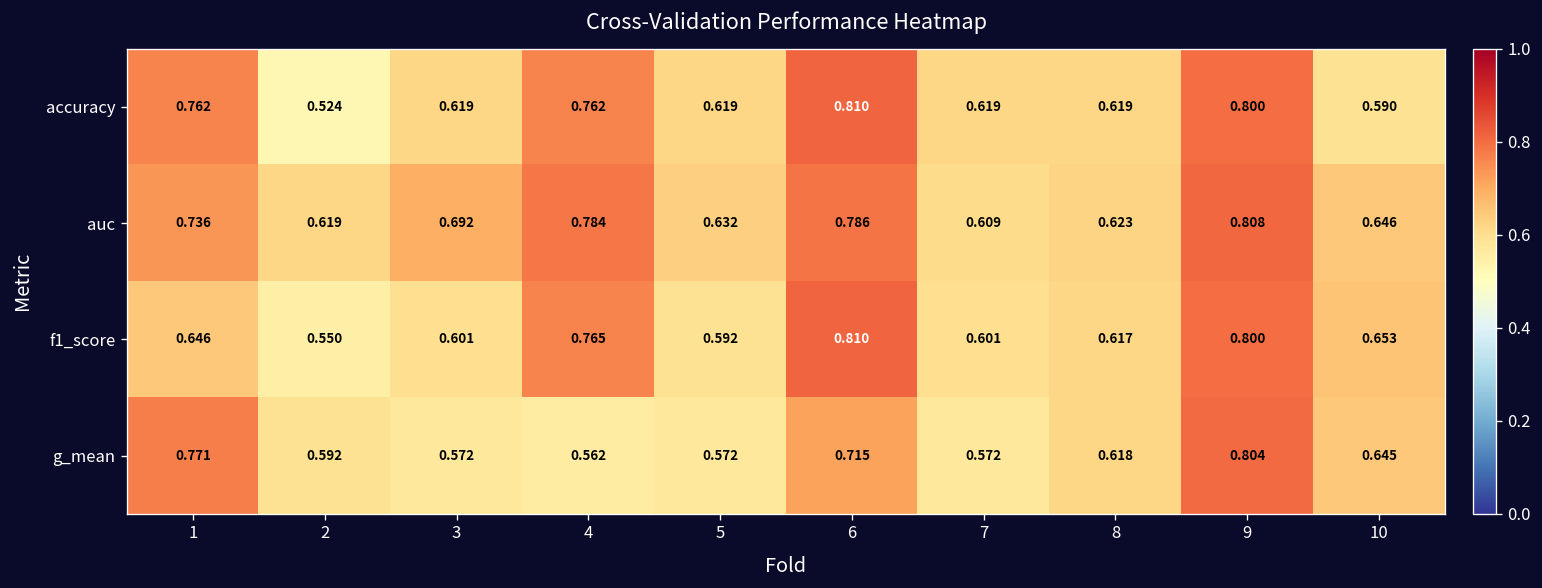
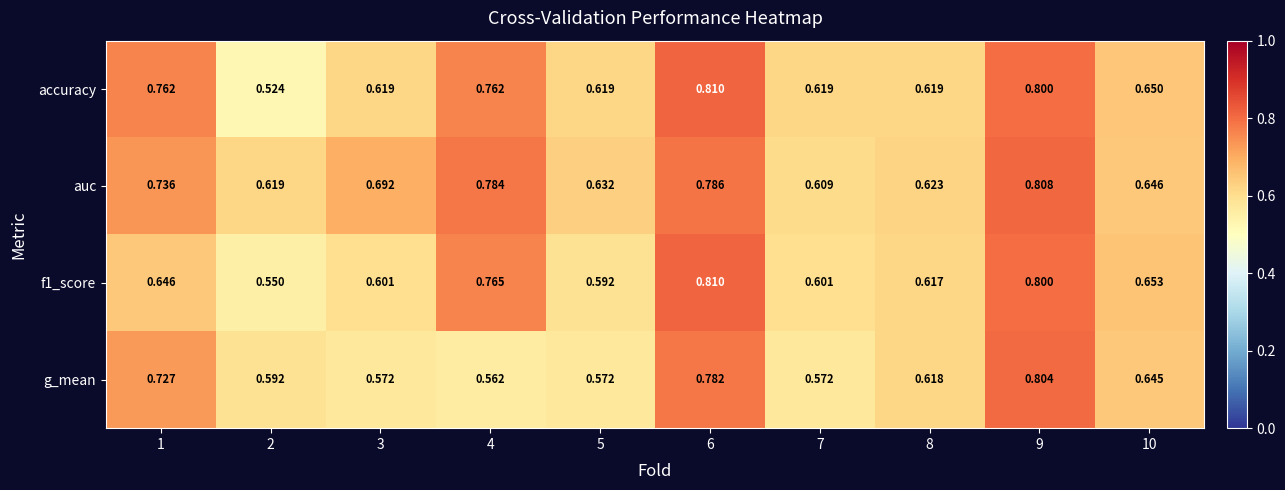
accuracy, 10: 0.590 -> 0.650
g_mean, 1: 0.771 -> 0.727
g_mean, 6: 0.715 -> 0.782
